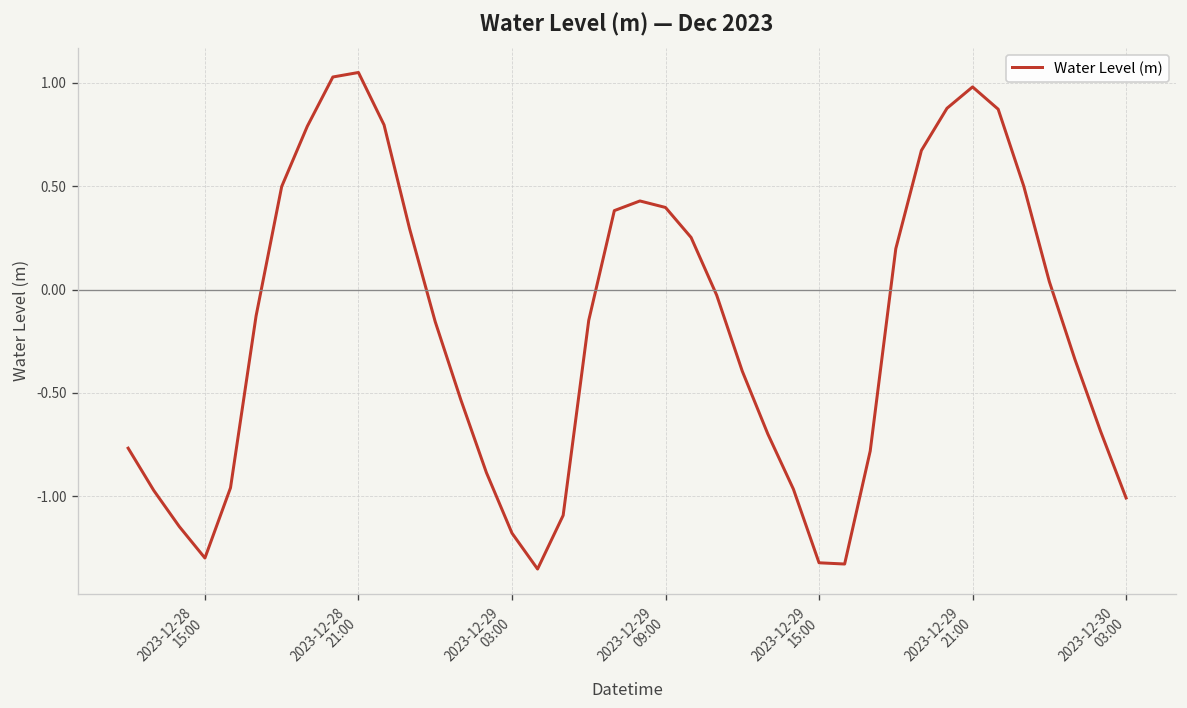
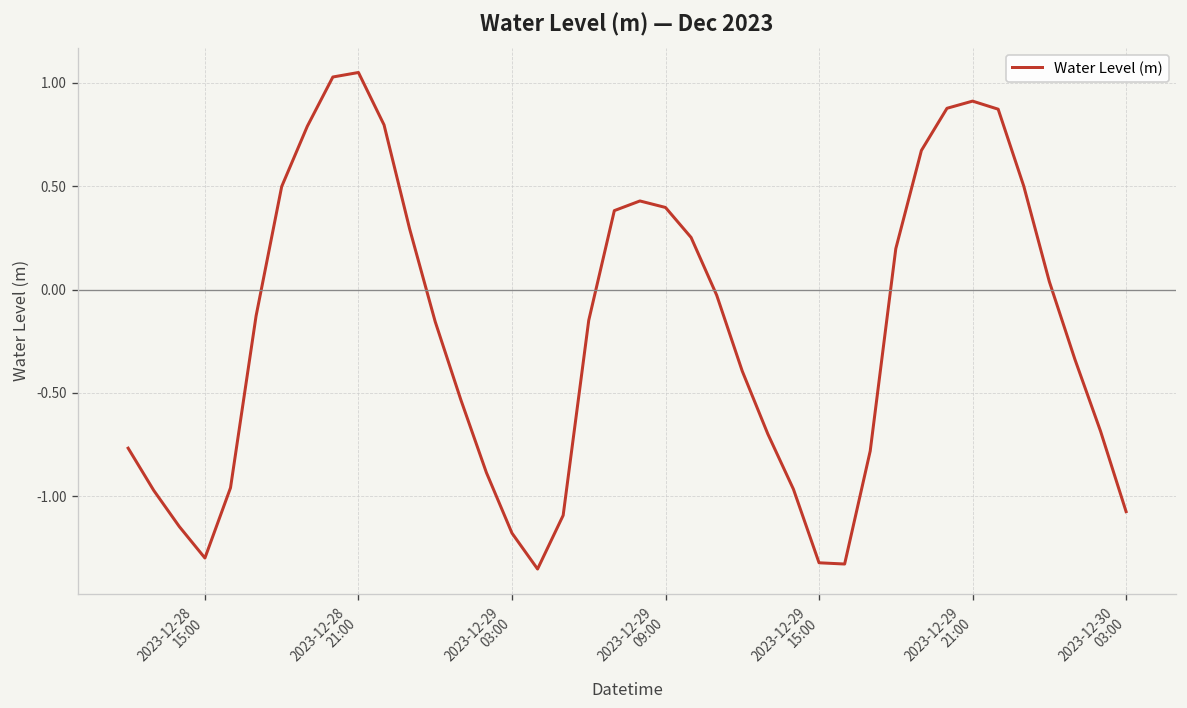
2023-12-29 21:00: 0.98 -> 0.91
2023-12-30 03:00: -1.01 -> -1.07
